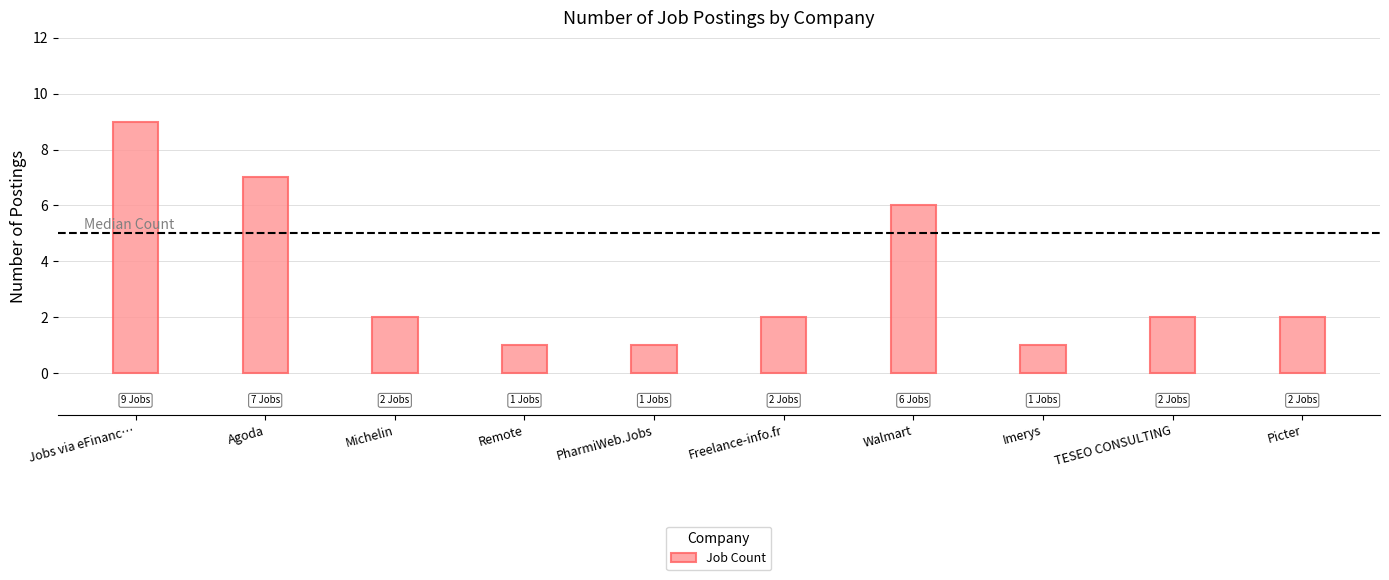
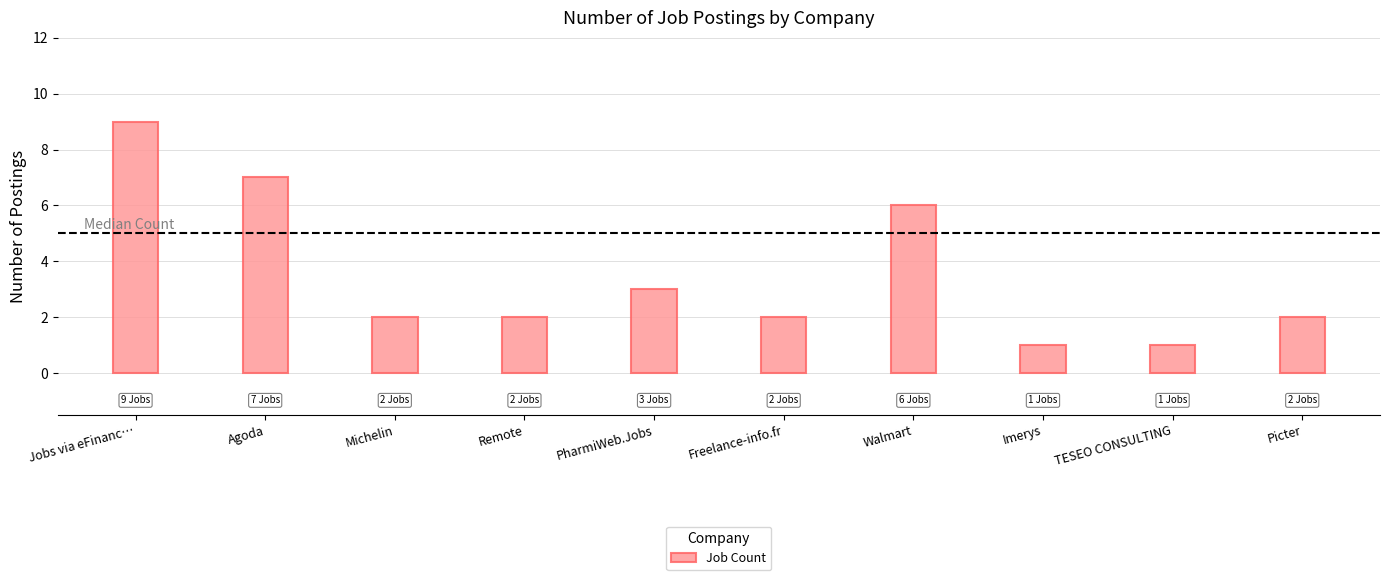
Remote: 1 -> 2
PharmiWeb.Jobs: 1 -> 3
TESEO CONSULTING: 2 -> 1
